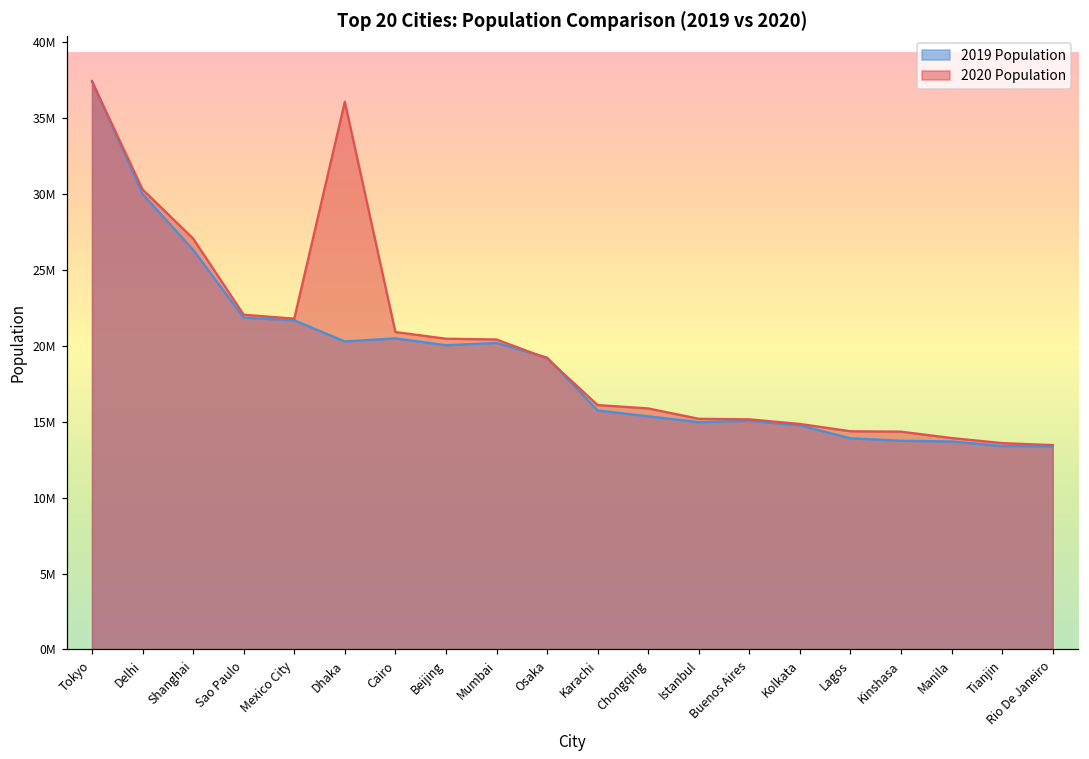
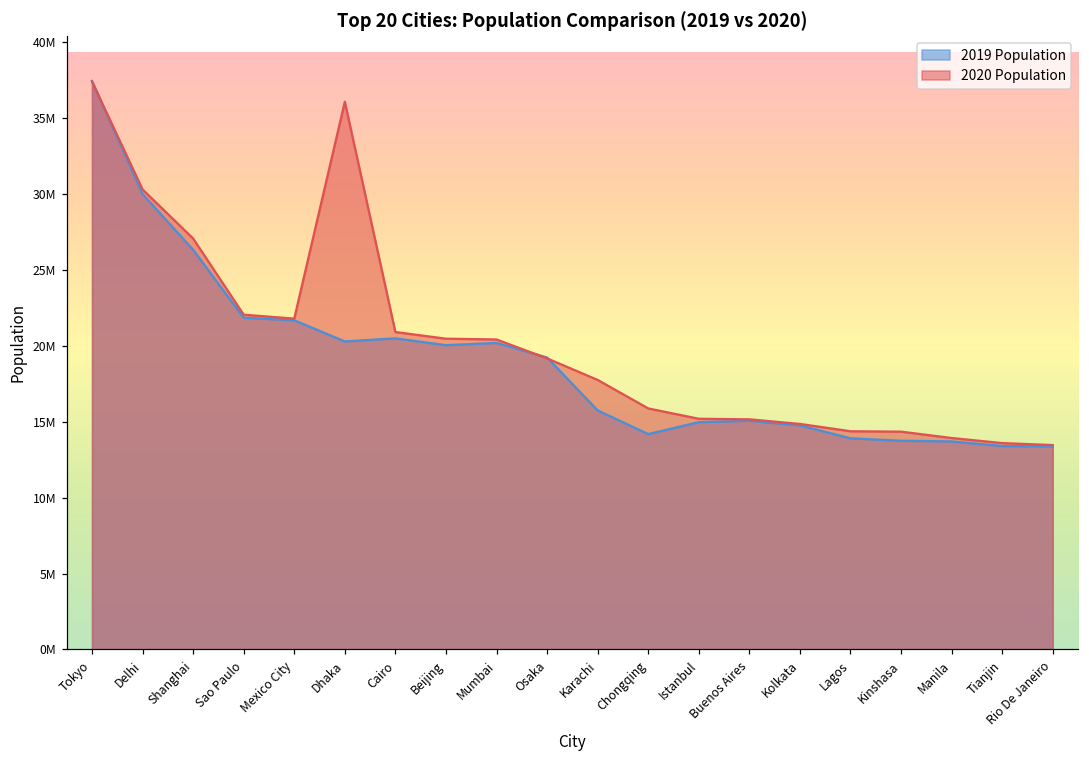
2020 Population, Karachi: 16100000 -> 17700000
2019 Population, Chongqing: 15400000 -> 14200000
